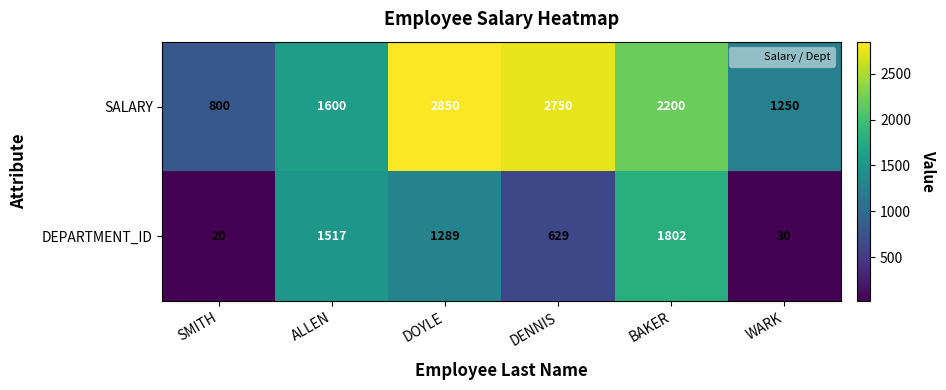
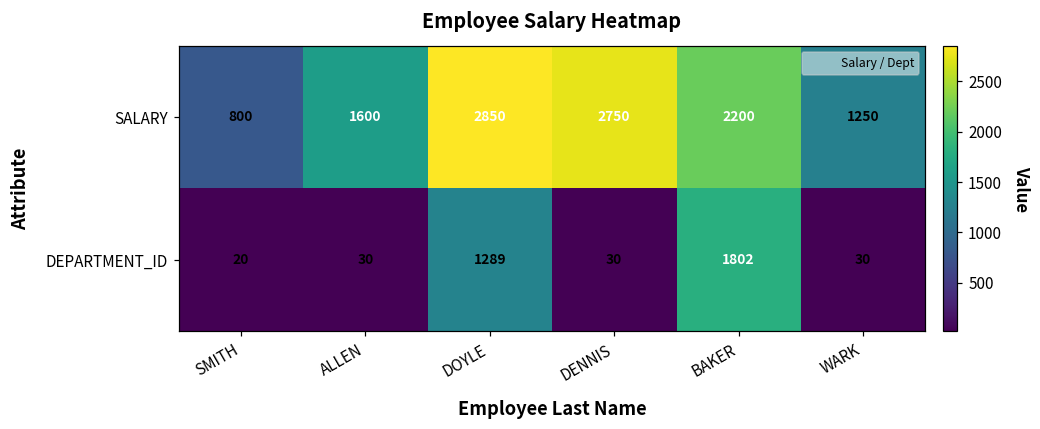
DEPARTMENT_ID, ALLEN: 1517 -> 30
DEPARTMENT_ID, DENNIS: 629 -> 30
